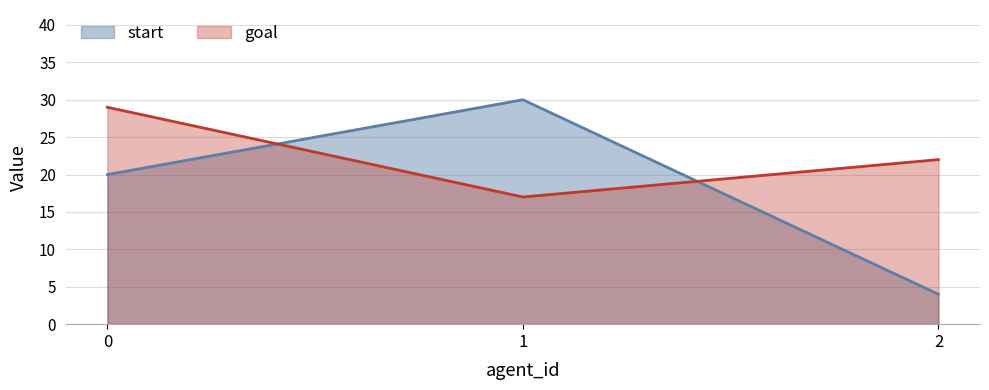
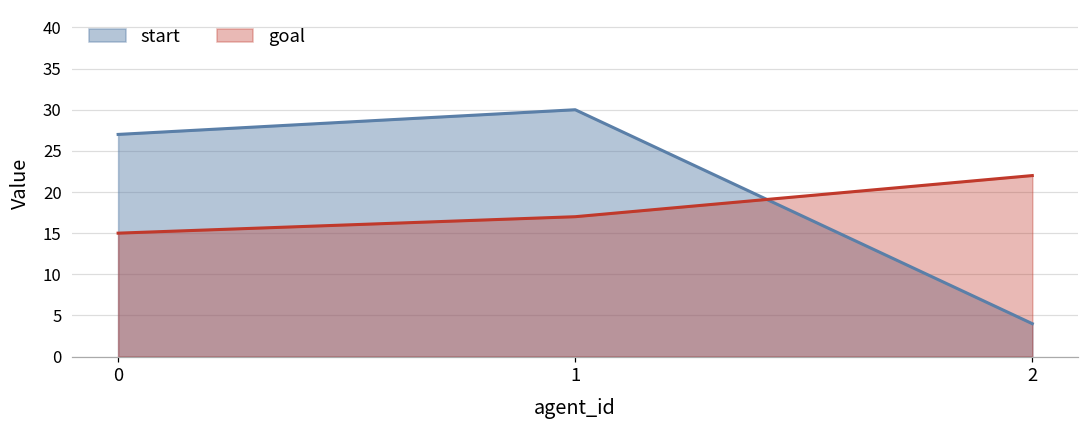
start, 0: 20 -> 27
goal, 0: 29 -> 15
